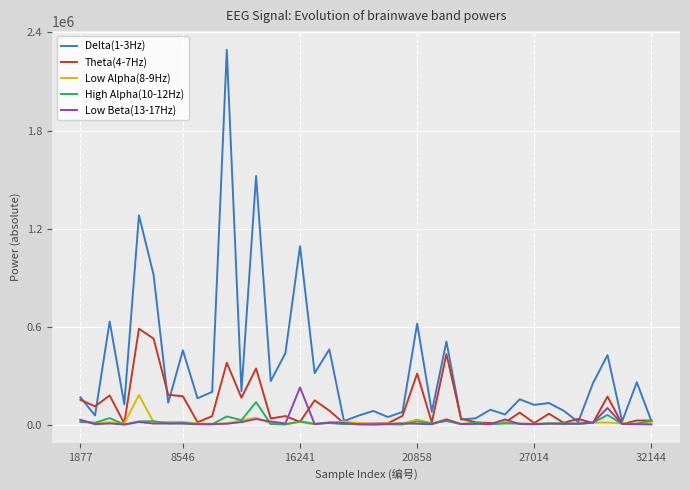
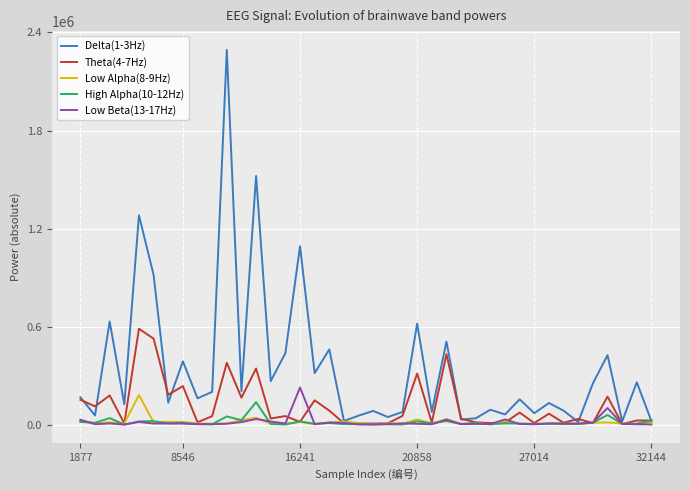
Delta(1-3Hz), 8546: 450000 -> 390000
Theta(4-7Hz), 8546: 170000 -> 240000
Delta(1-3Hz), 27014: 120000 -> 70000
